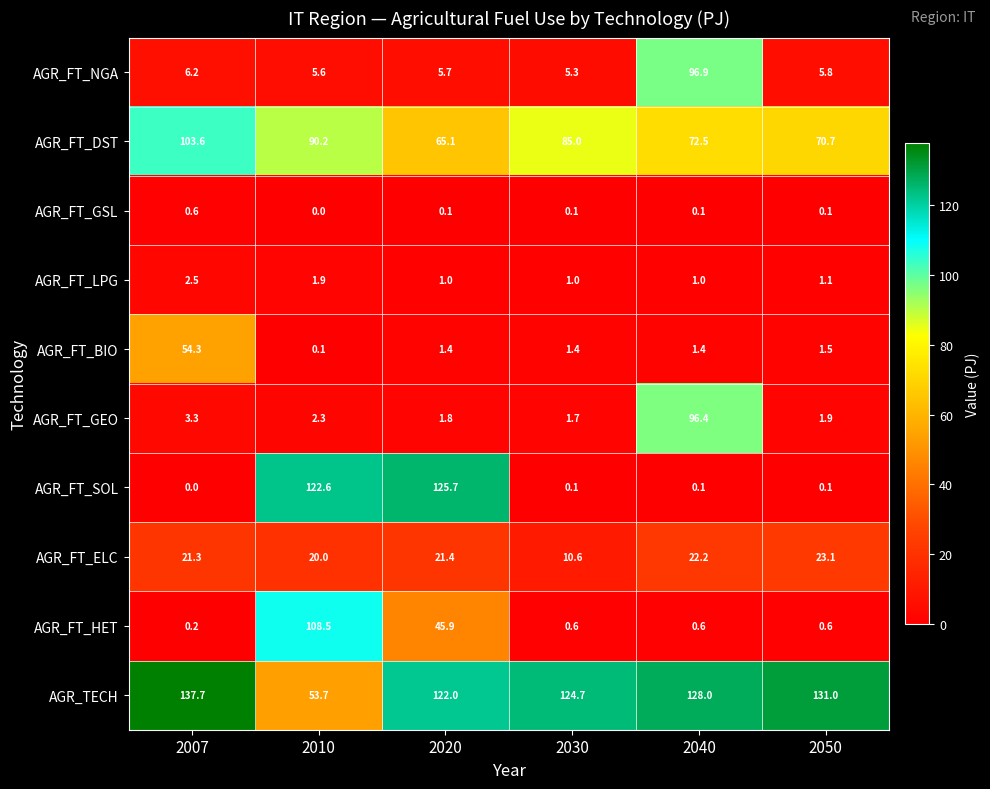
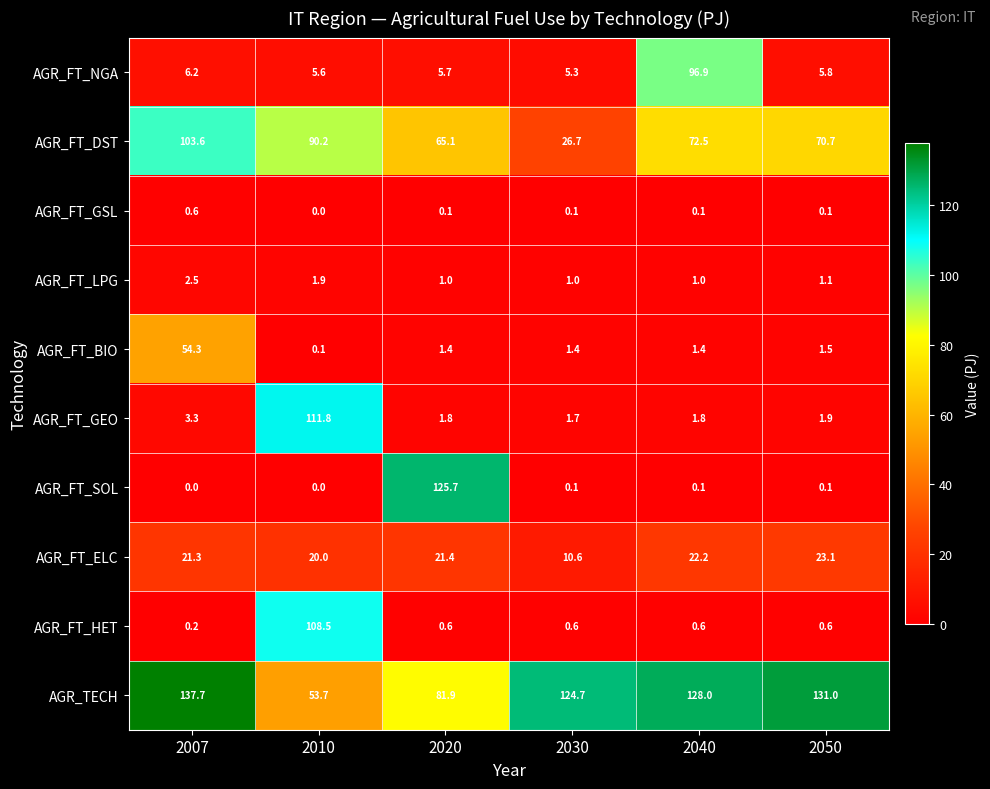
AGR_FT_DST, 2030: 85.0 -> 26.7
AGR_FT_GEO, 2010: 2.3 -> 111.8
AGR_FT_GEO, 2040: 96.4 -> 1.8
AGR_FT_SOL, 2010: 122.6 -> 0.0
AGR_FT_HET, 2020: 45.9 -> 0.6
AGR_TECH, 2020: 122.0 -> 81.9
